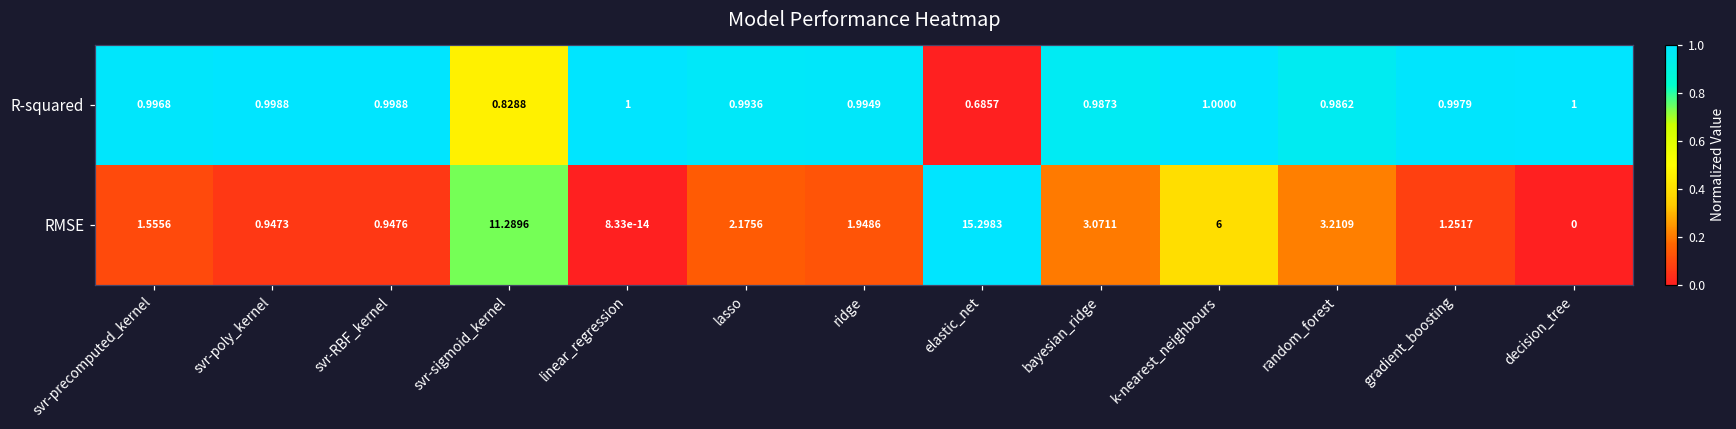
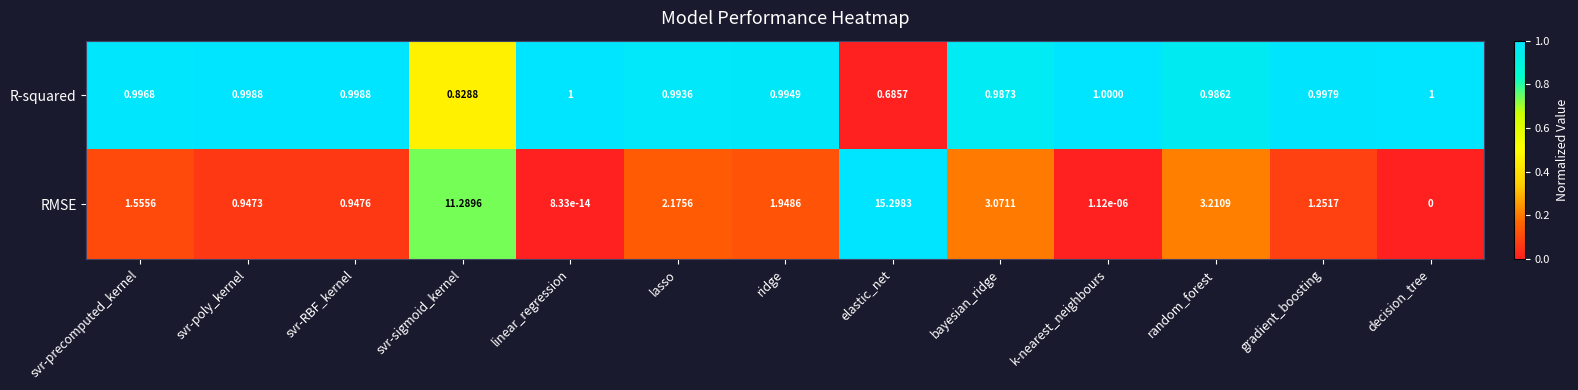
RMSE, k-nearest_neighbours: 6 -> 1.12e-06
